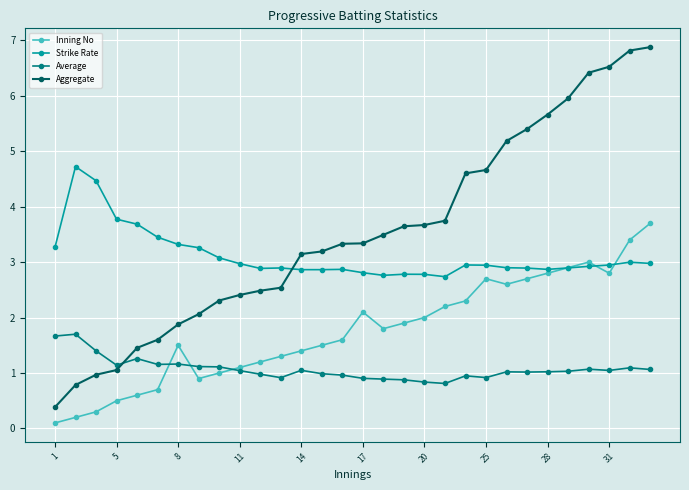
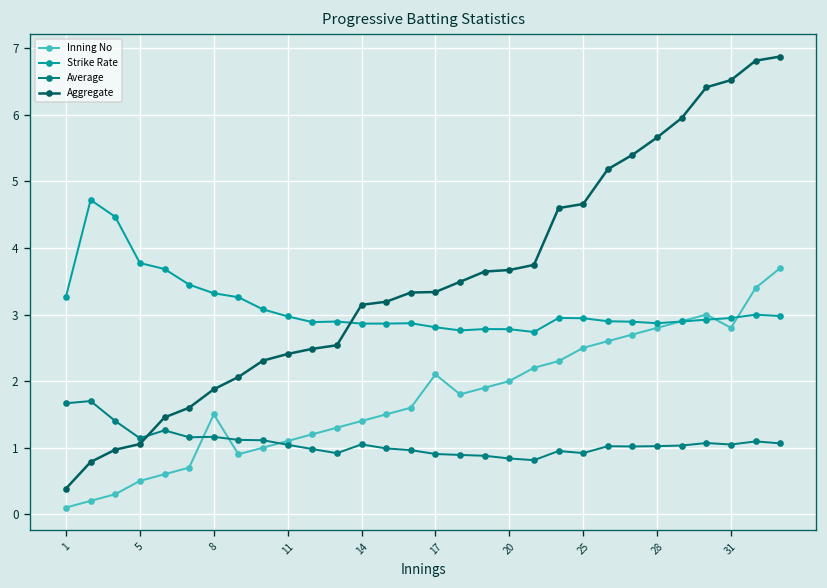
Inning No, 25: 2.7 -> 2.5
